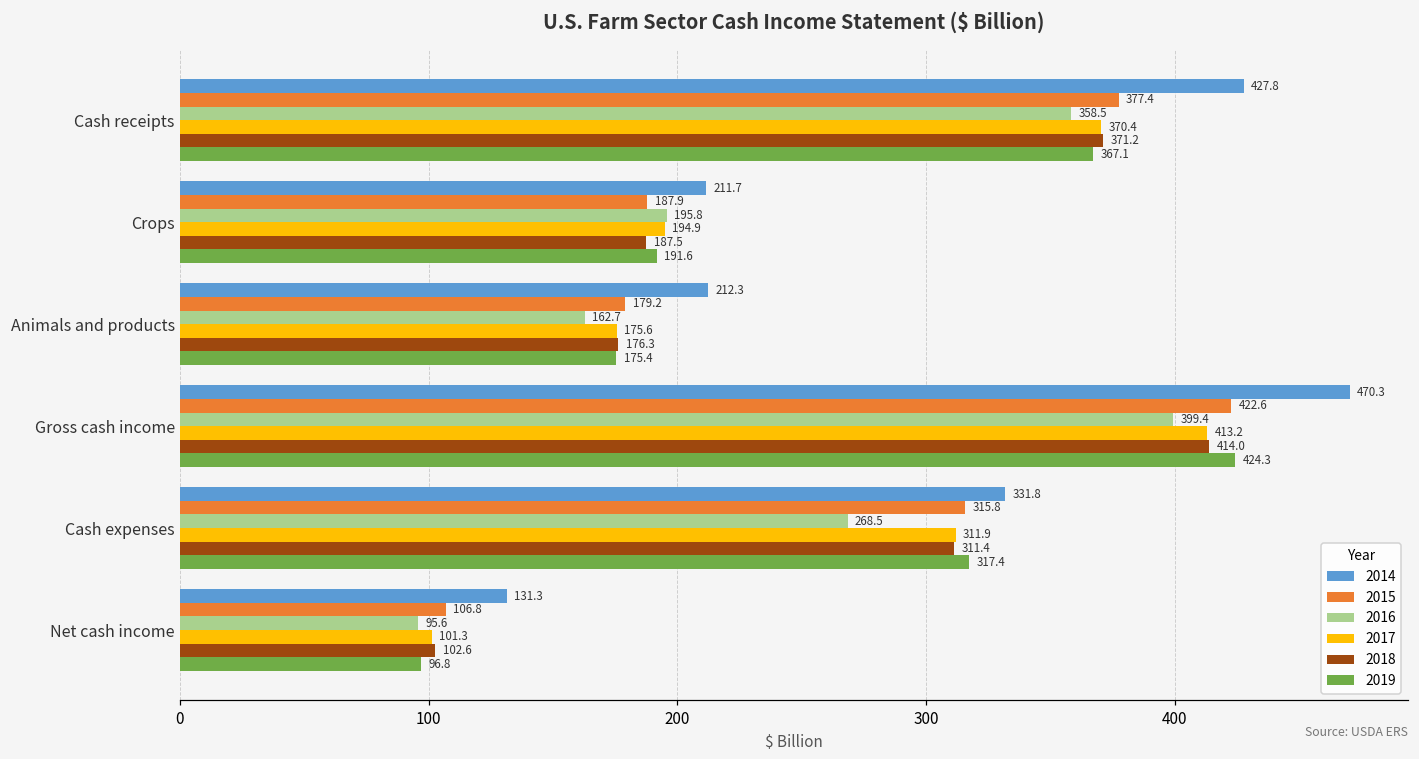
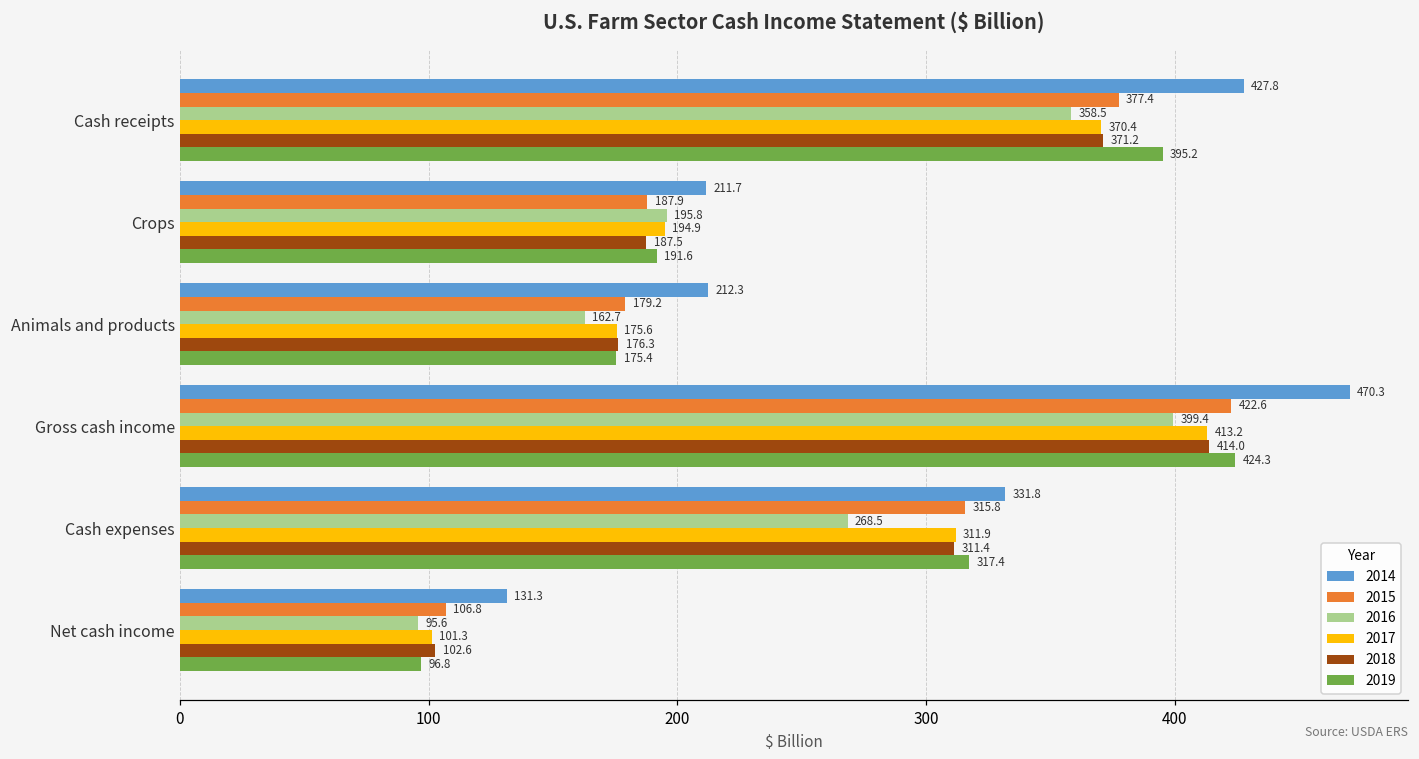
2019, Cash receipts: 367.1 -> 395.2
